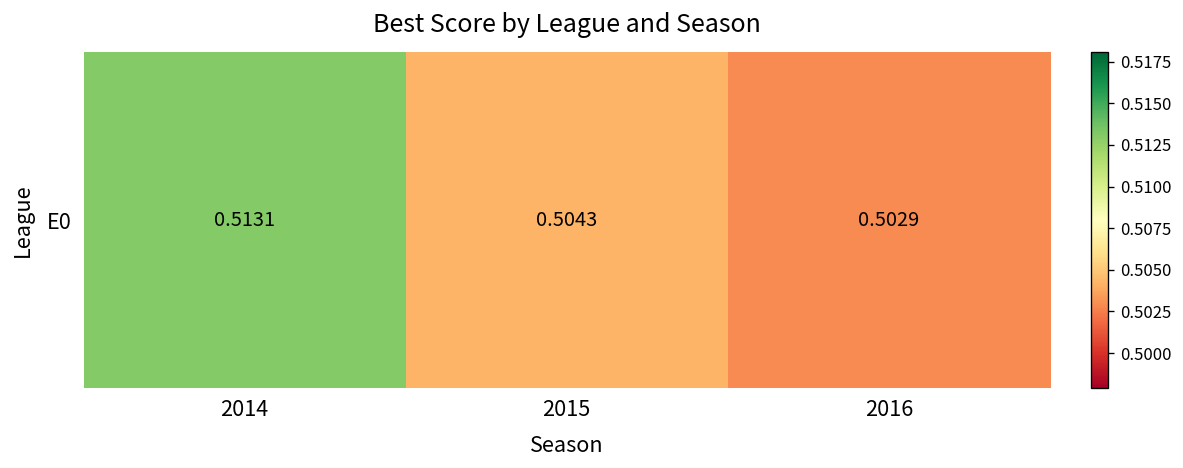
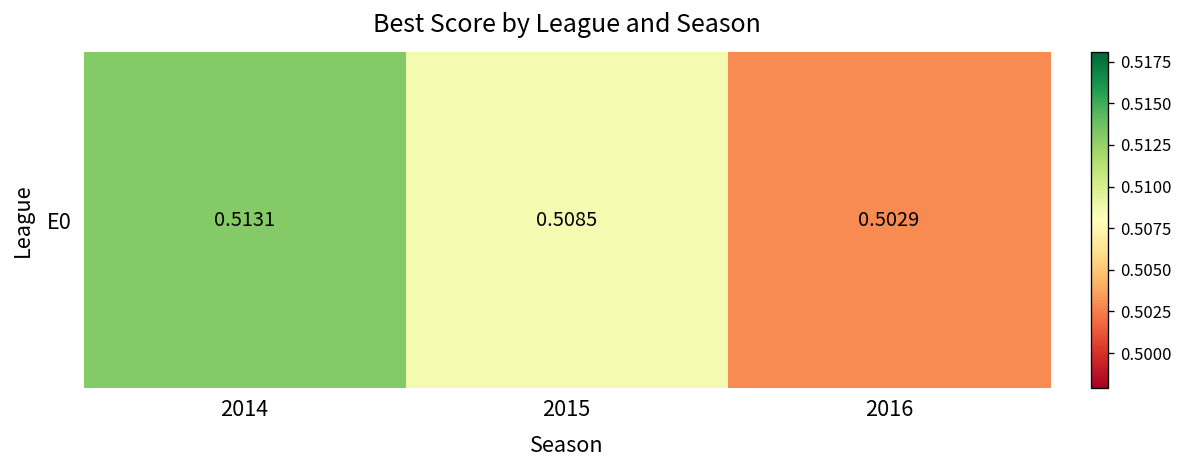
E0, 2015: 0.5043 -> 0.5085
